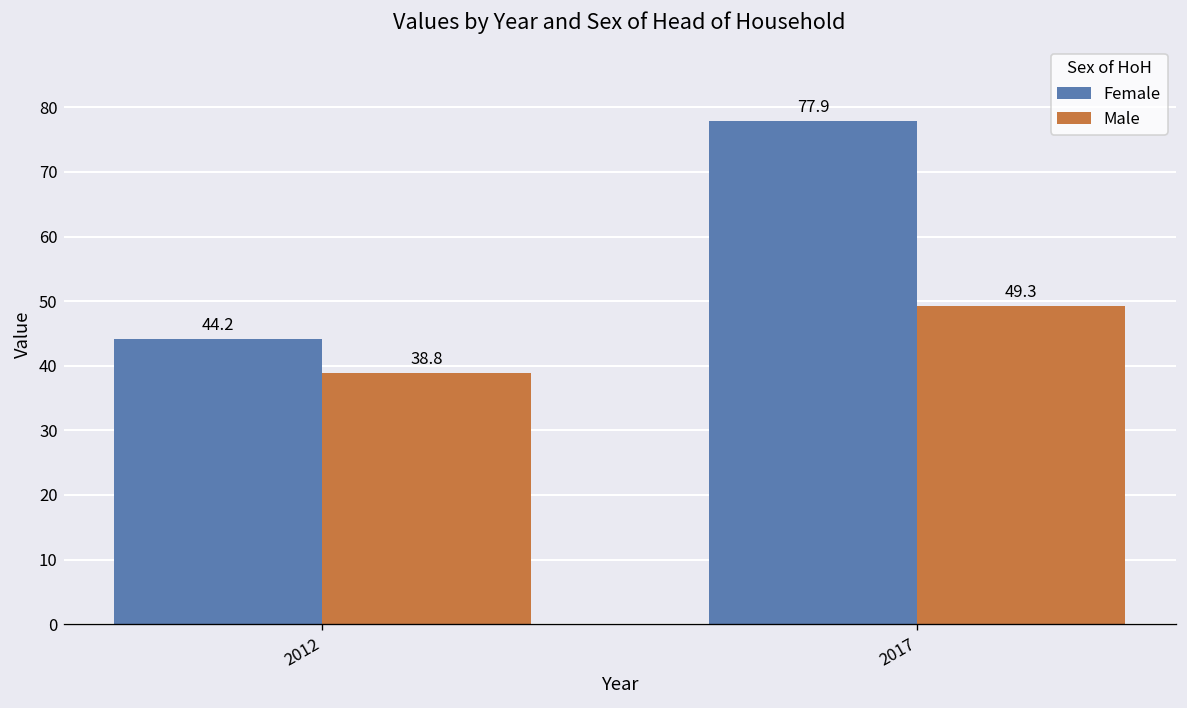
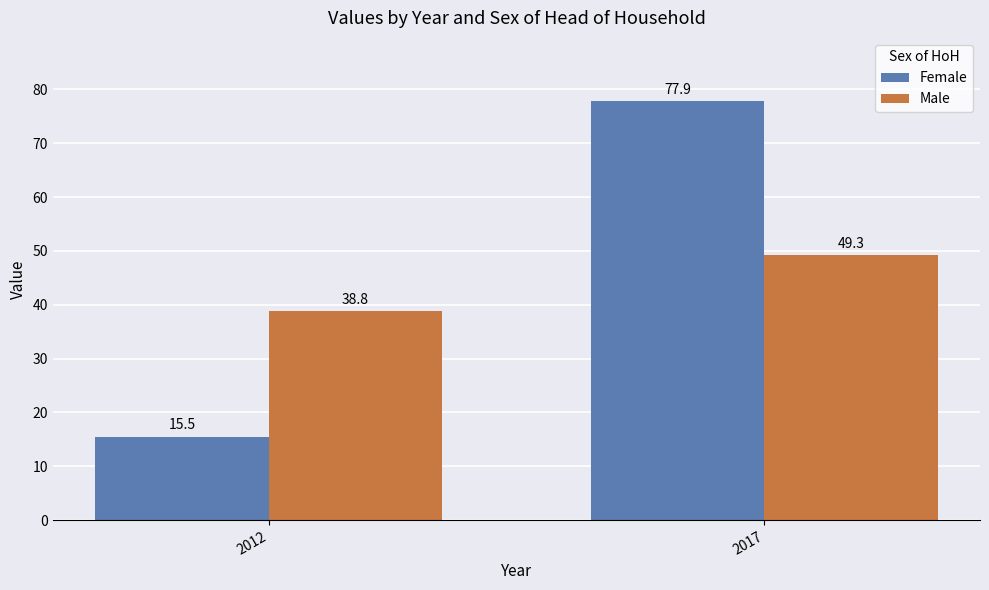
Female, 2012: 44.2 -> 15.5
